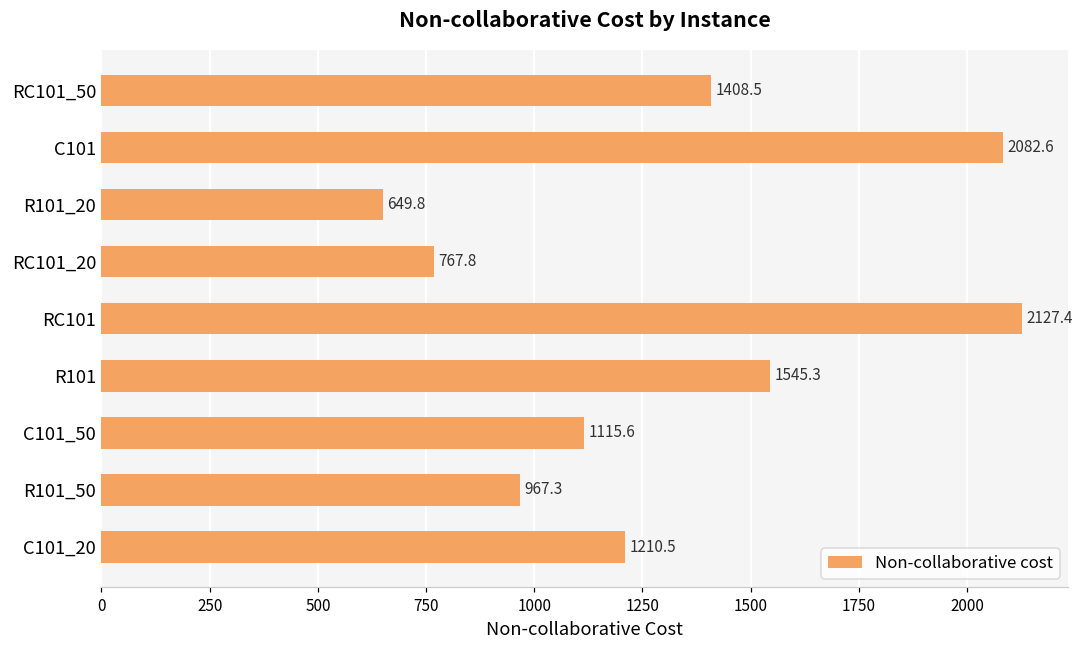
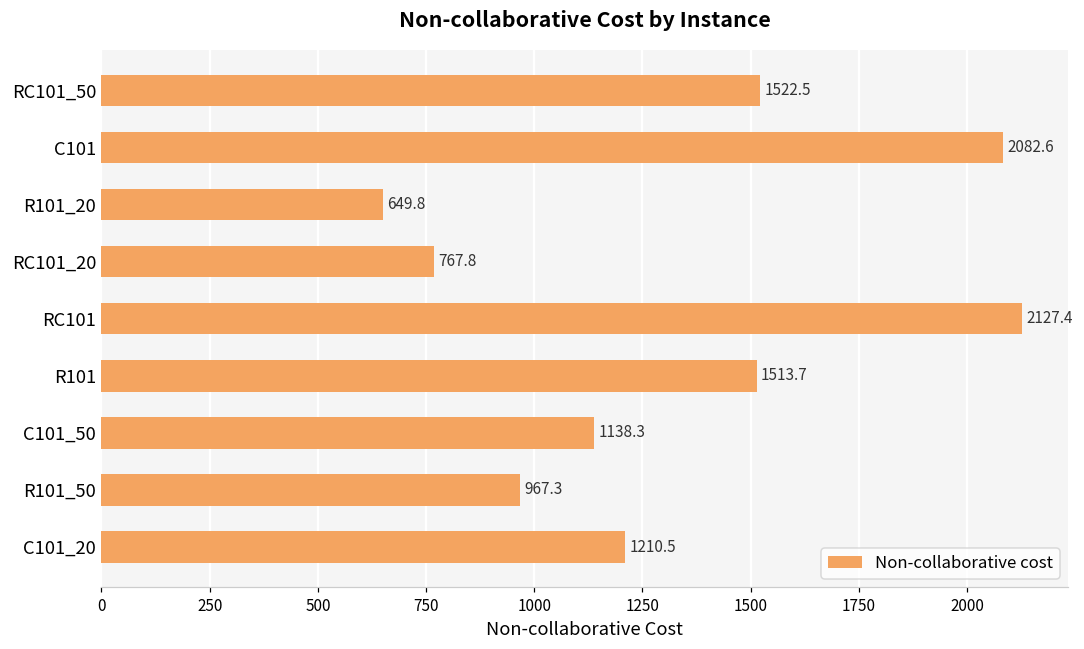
RC101_50: 1408.5 -> 1522.5
R101: 1545.3 -> 1513.7
C101_50: 1115.6 -> 1138.3
